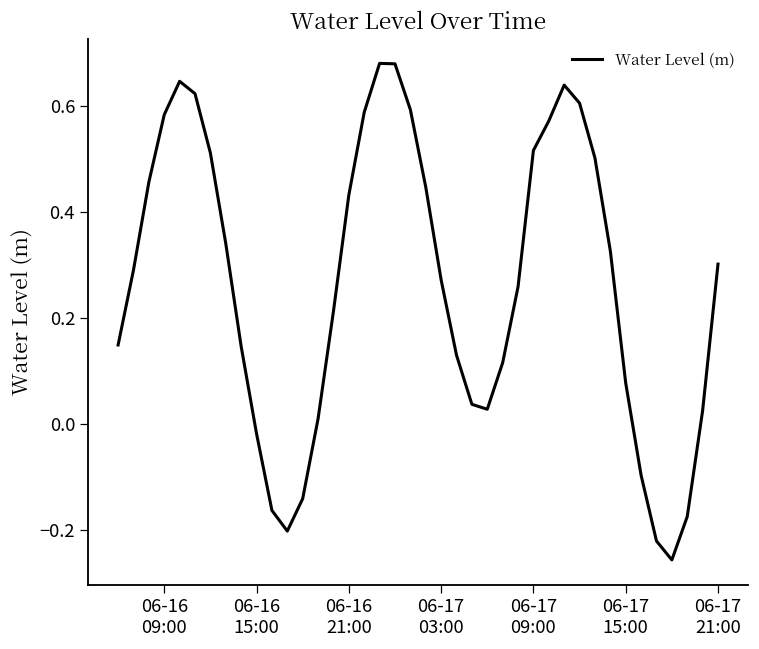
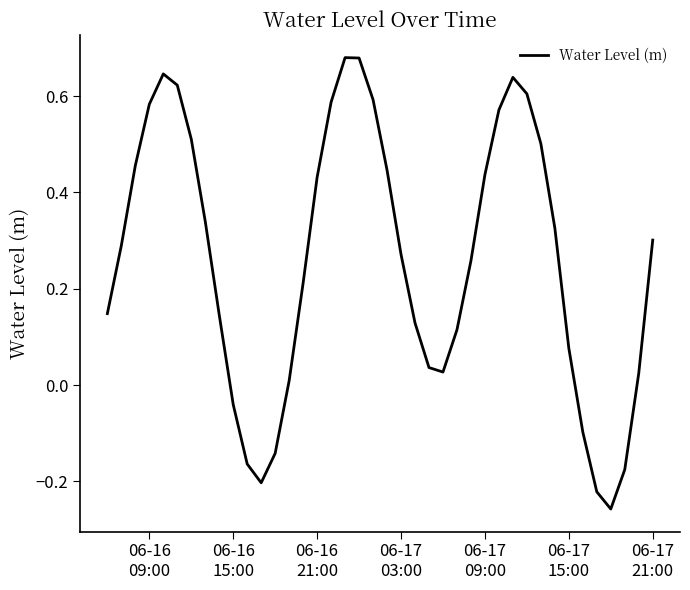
06-16 15:00: -0.02 -> -0.04
06-17 09:00: 0.52 -> 0.44
